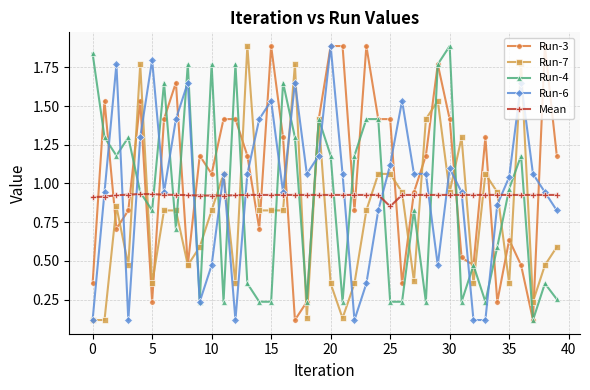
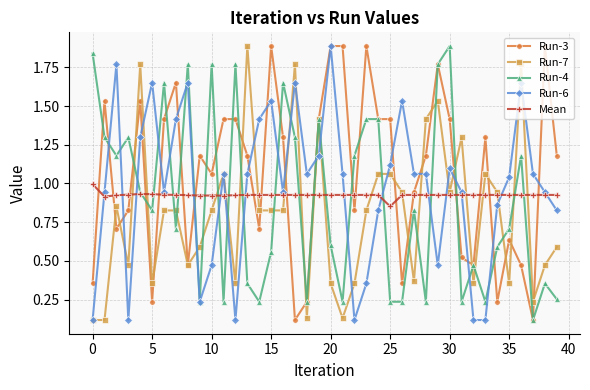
Mean, 0: 0.91 -> 1.00
Run-6, 5: 1.80 -> 1.65
Run-4, 15: 0.24 -> 0.56
Run-4, 20: 1.18 -> 0.60
Run-4, 35: 0.97 -> 0.71
